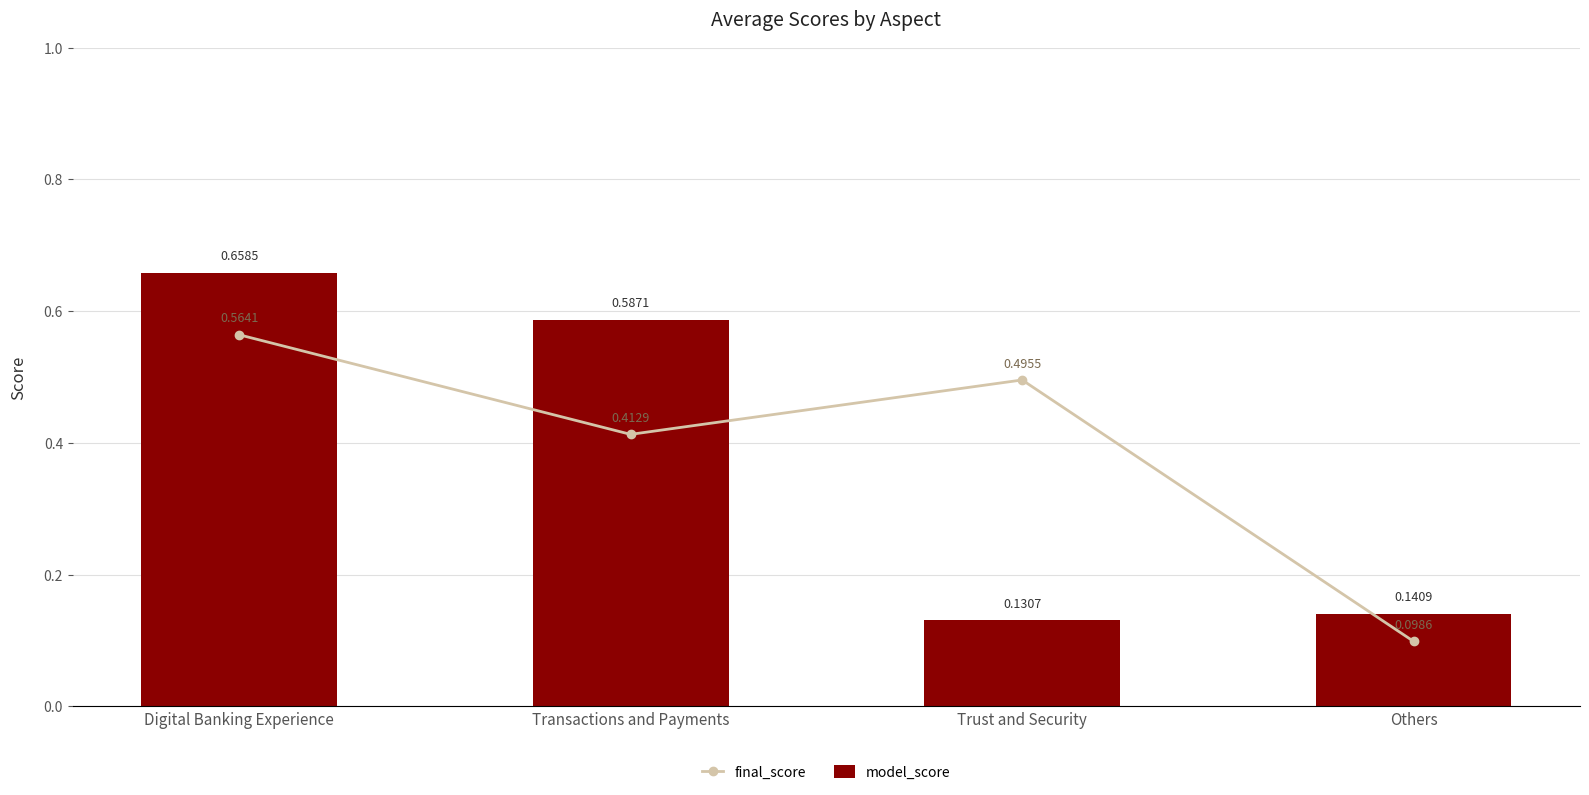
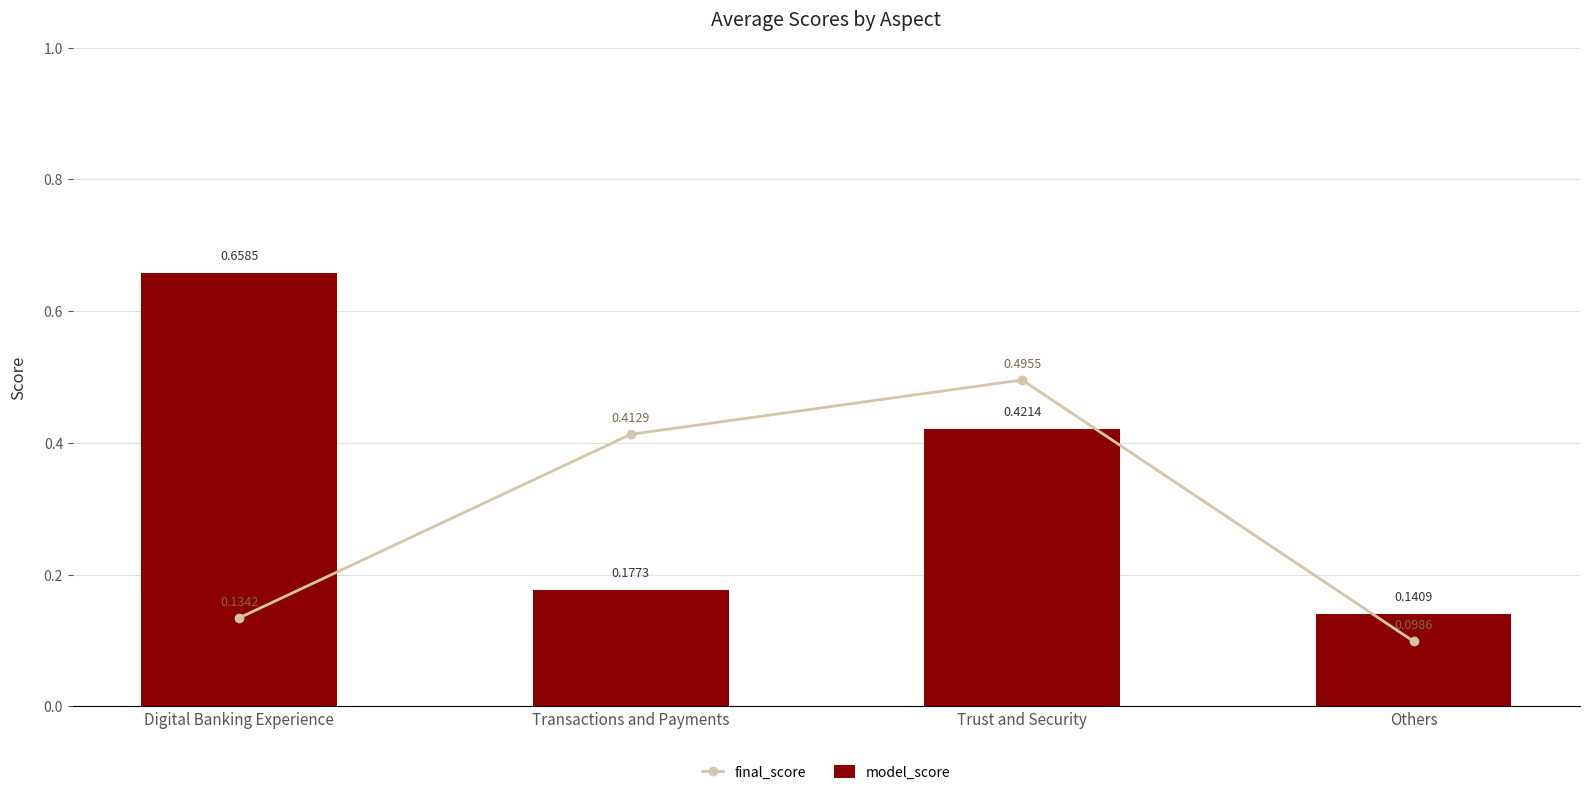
final_score, Digital Banking Experience: 0.5641 -> 0.1342
model_score, Transactions and Payments: 0.5871 -> 0.1773
model_score, Trust and Security: 0.1307 -> 0.4214
